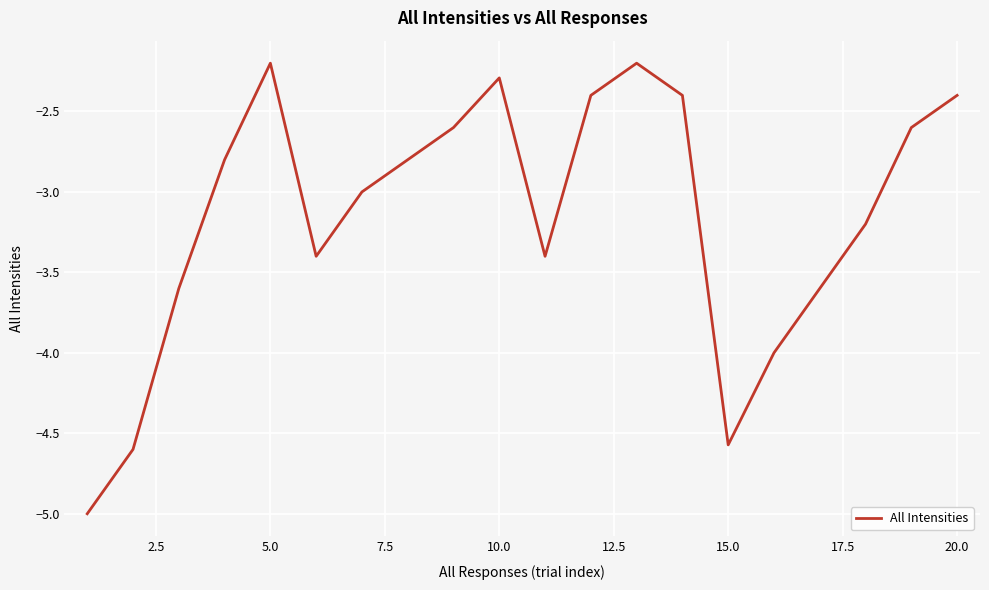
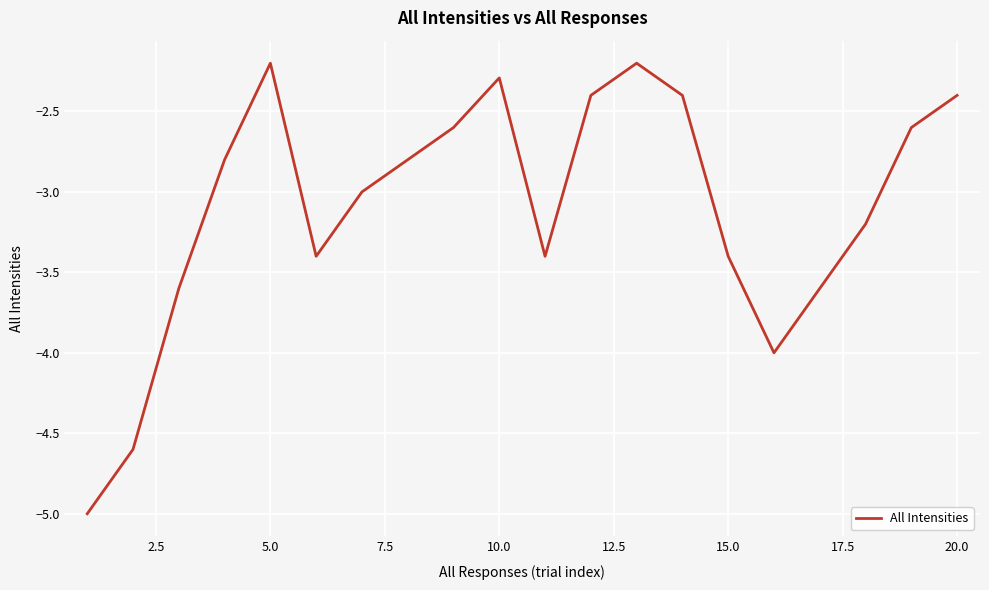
15.0: -4.57 -> -3.40
